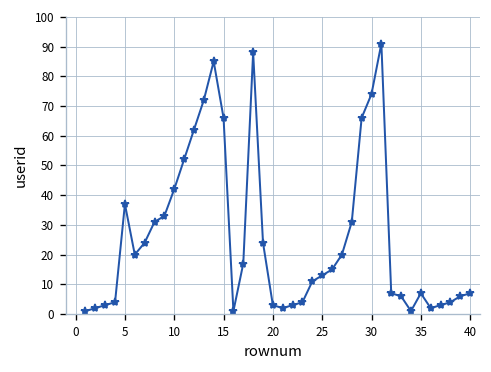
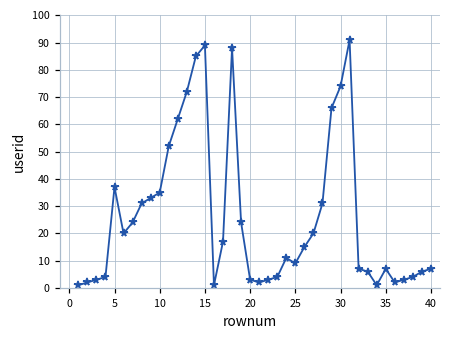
10: 42 -> 35
15: 66 -> 89
25: 13 -> 9
